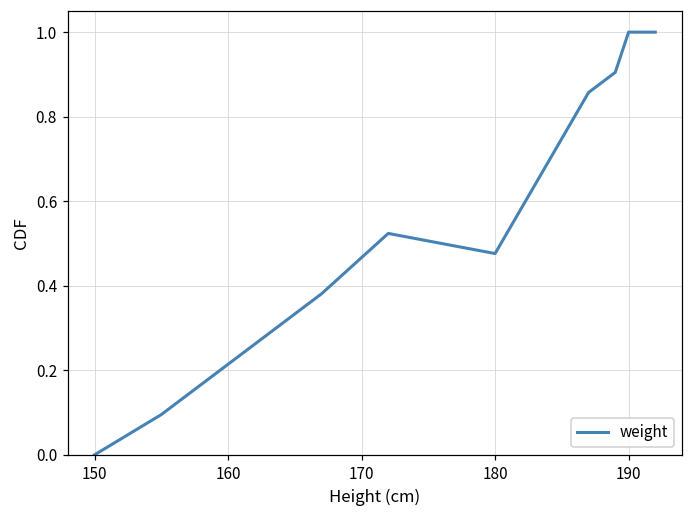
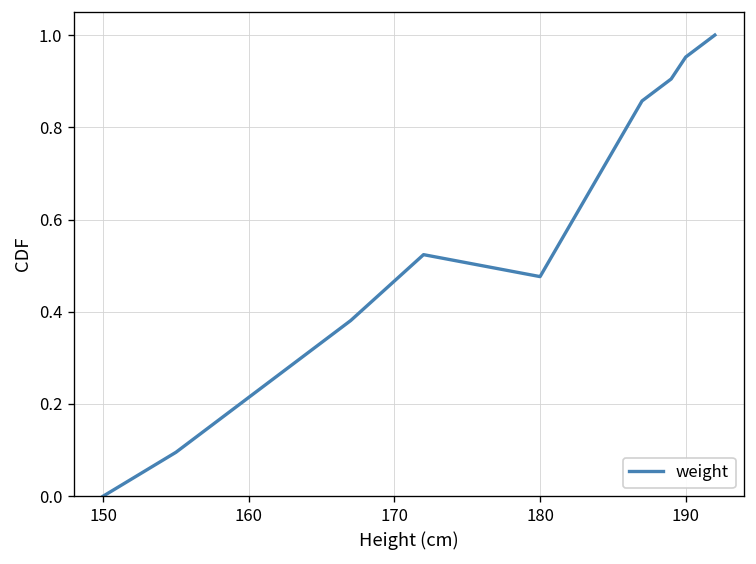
190: 1.00 -> 0.95
